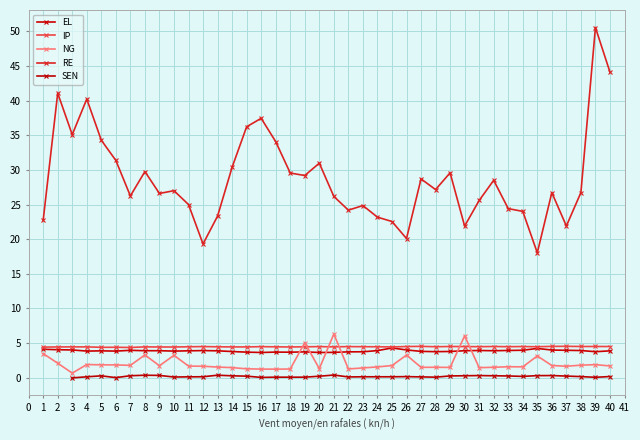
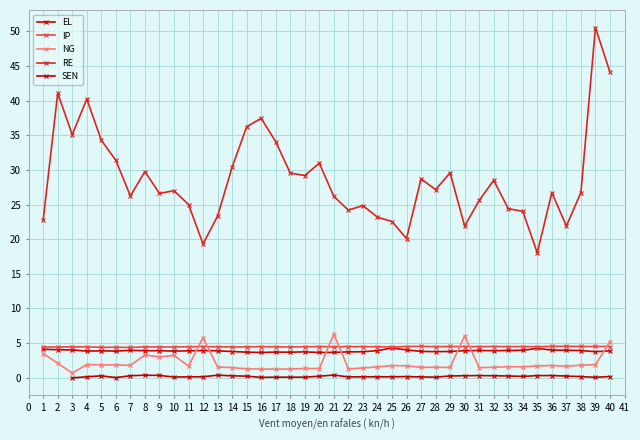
NG, 9: 2 -> 3
NG, 12: 2 -> 6
NG, 19: 5 -> 1
NG, 26: 3 -> 2
NG, 35: 3 -> 2
NG, 40: 2 -> 5
